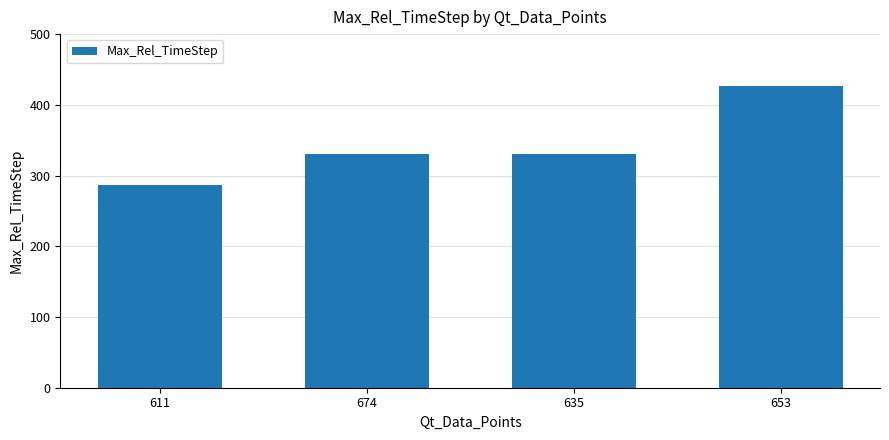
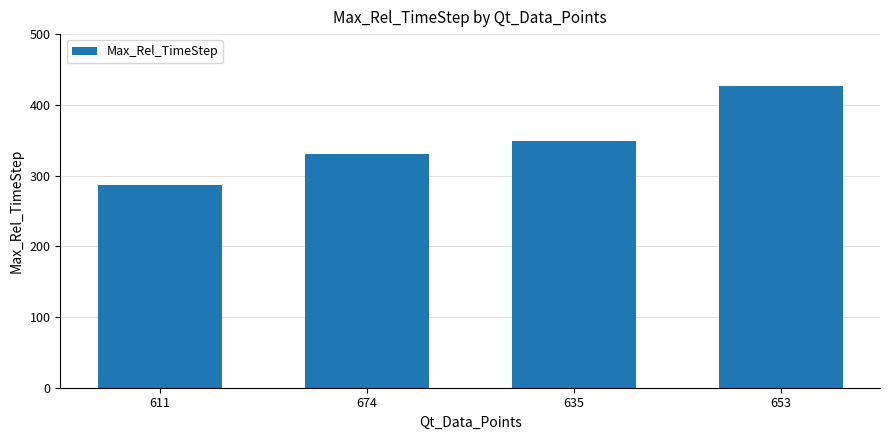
635: 330 -> 350
